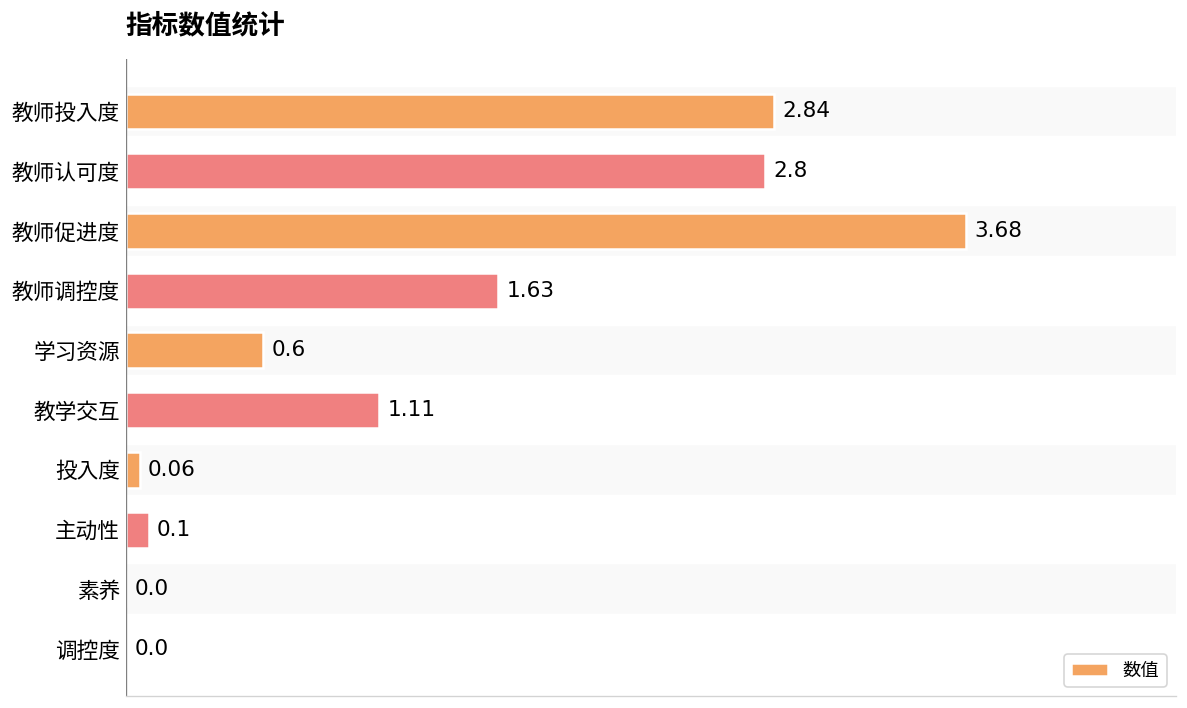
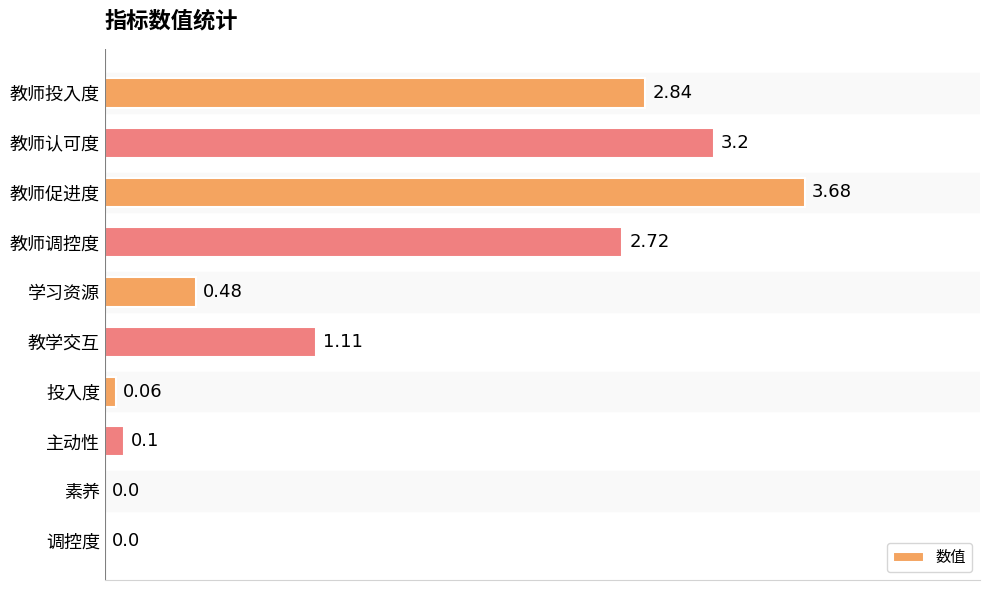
教师认可度: 2.8 -> 3.2
教师调控度: 1.63 -> 2.72
学习资源: 0.6 -> 0.48
